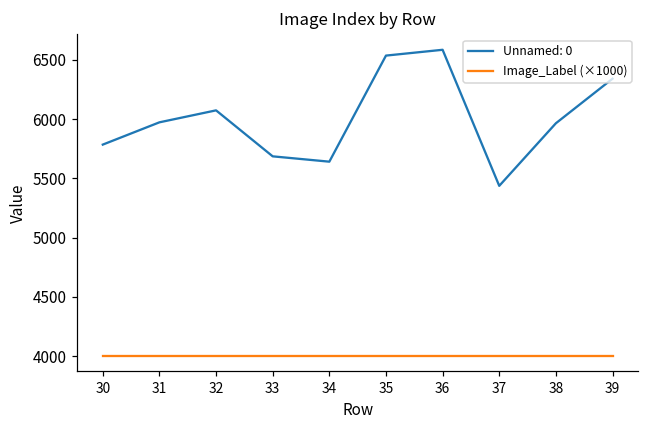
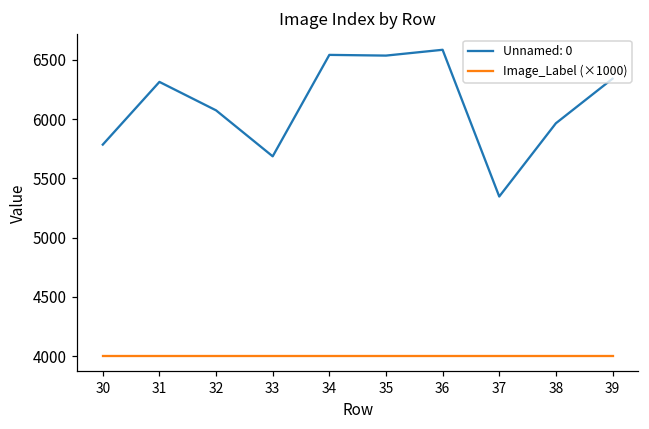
Unnamed: 0, 31: 5970 -> 6310
Unnamed: 0, 34: 5640 -> 6540
Unnamed: 0, 37: 5440 -> 5350
